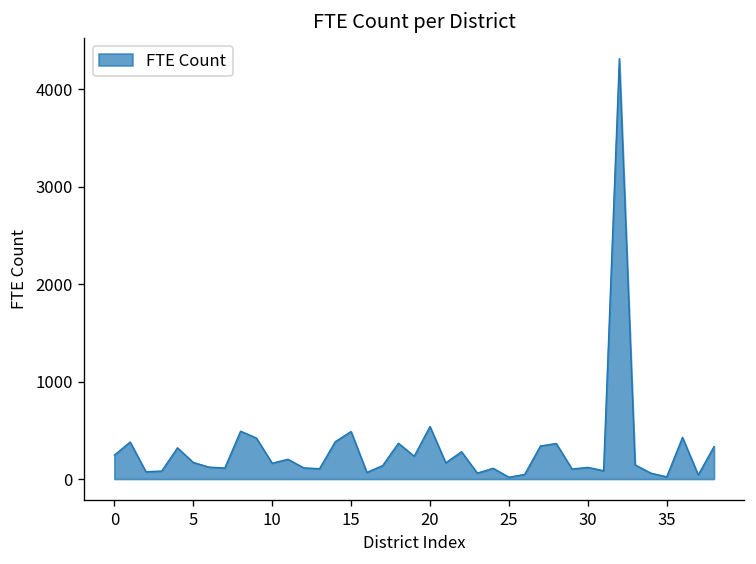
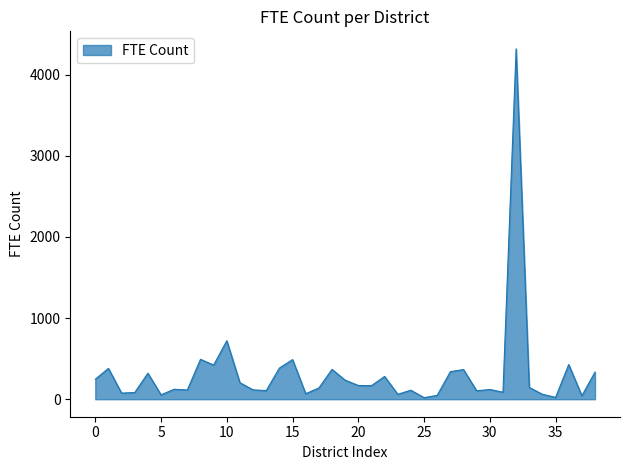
5: 200 -> 100
10: 200 -> 700
20: 500 -> 200
